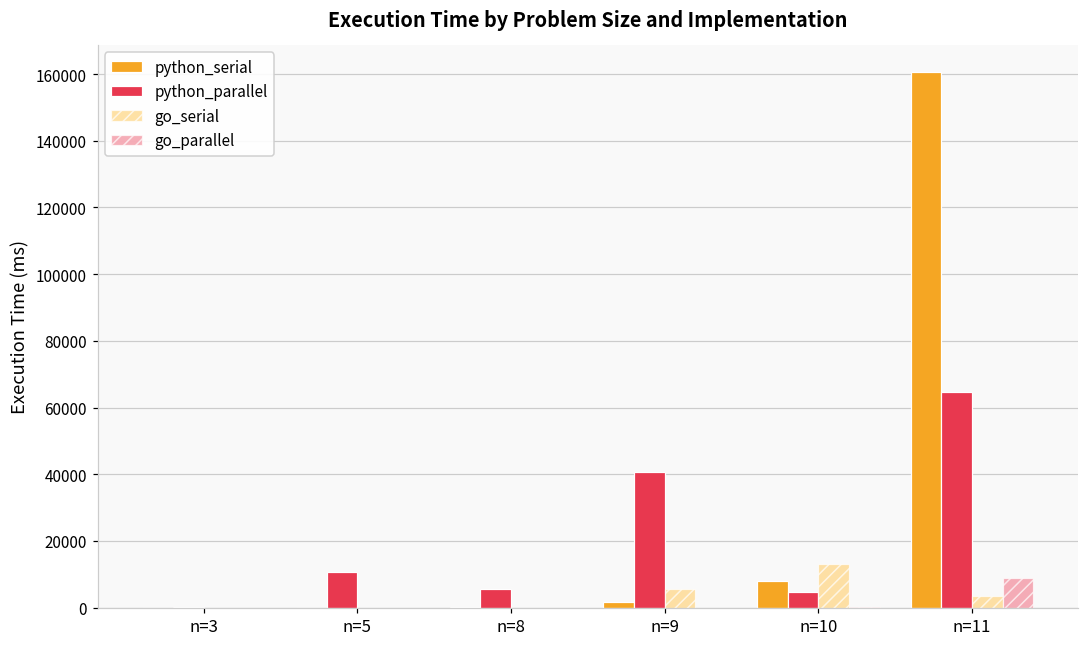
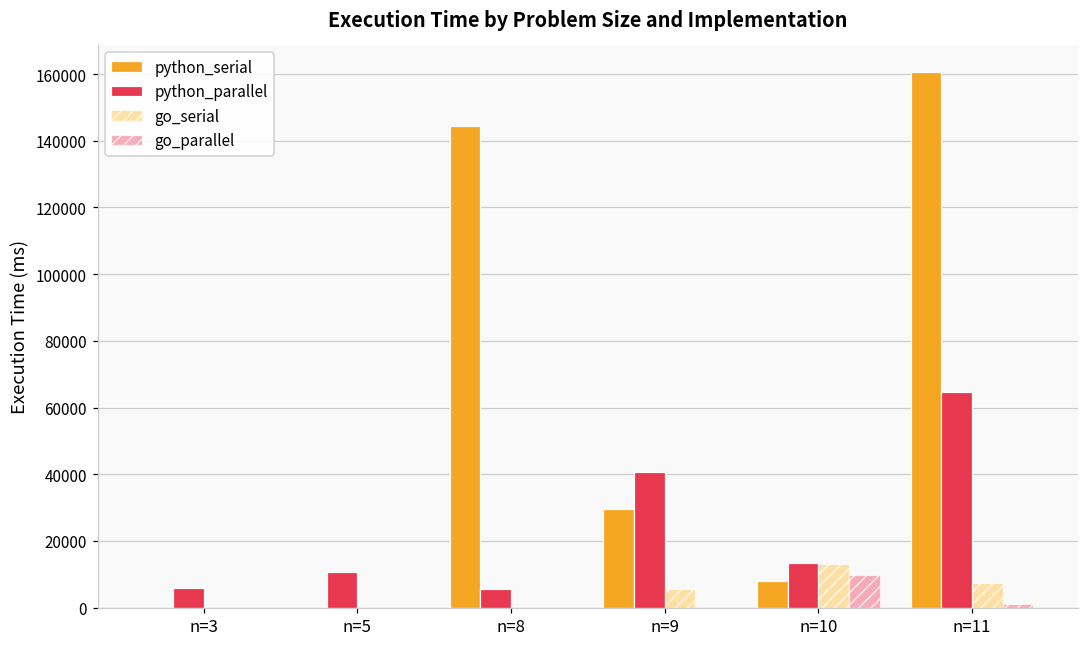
python_parallel, n=3: 0 -> 6000
python_serial, n=8: 0 -> 145000
python_serial, n=9: 2000 -> 30000
python_parallel, n=10: 5000 -> 13000
go_parallel, n=10: 0 -> 10000
go_serial, n=11: 3000 -> 7000
go_parallel, n=11: 9000 -> 1000
